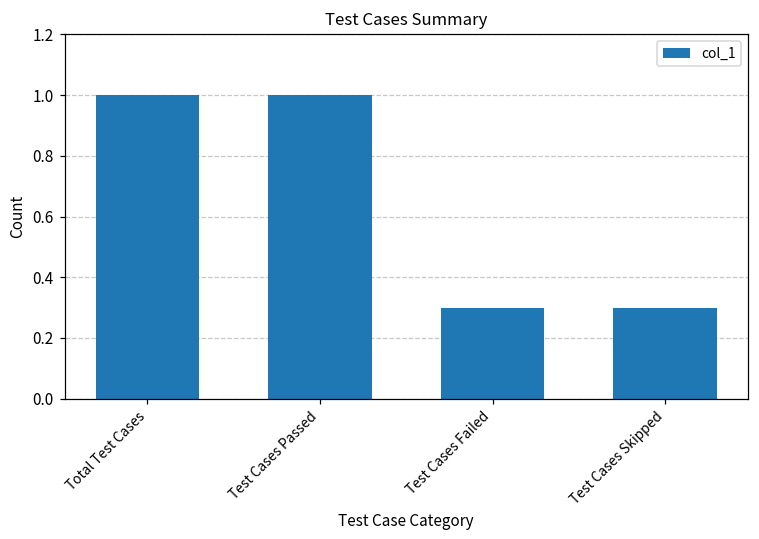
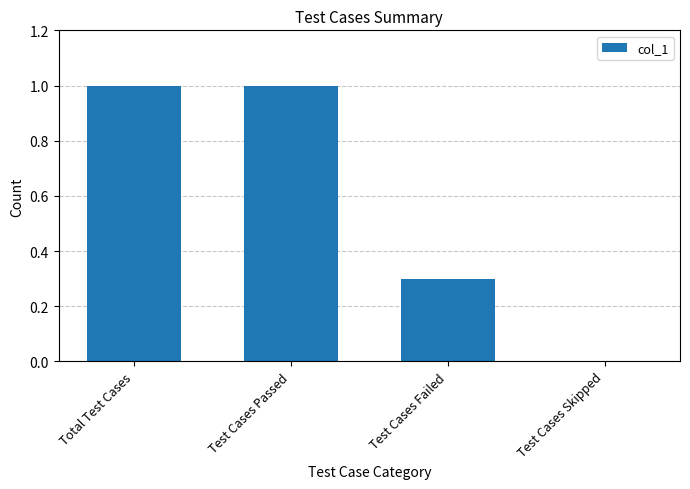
Test Cases Skipped: 0.3 -> 0.0
